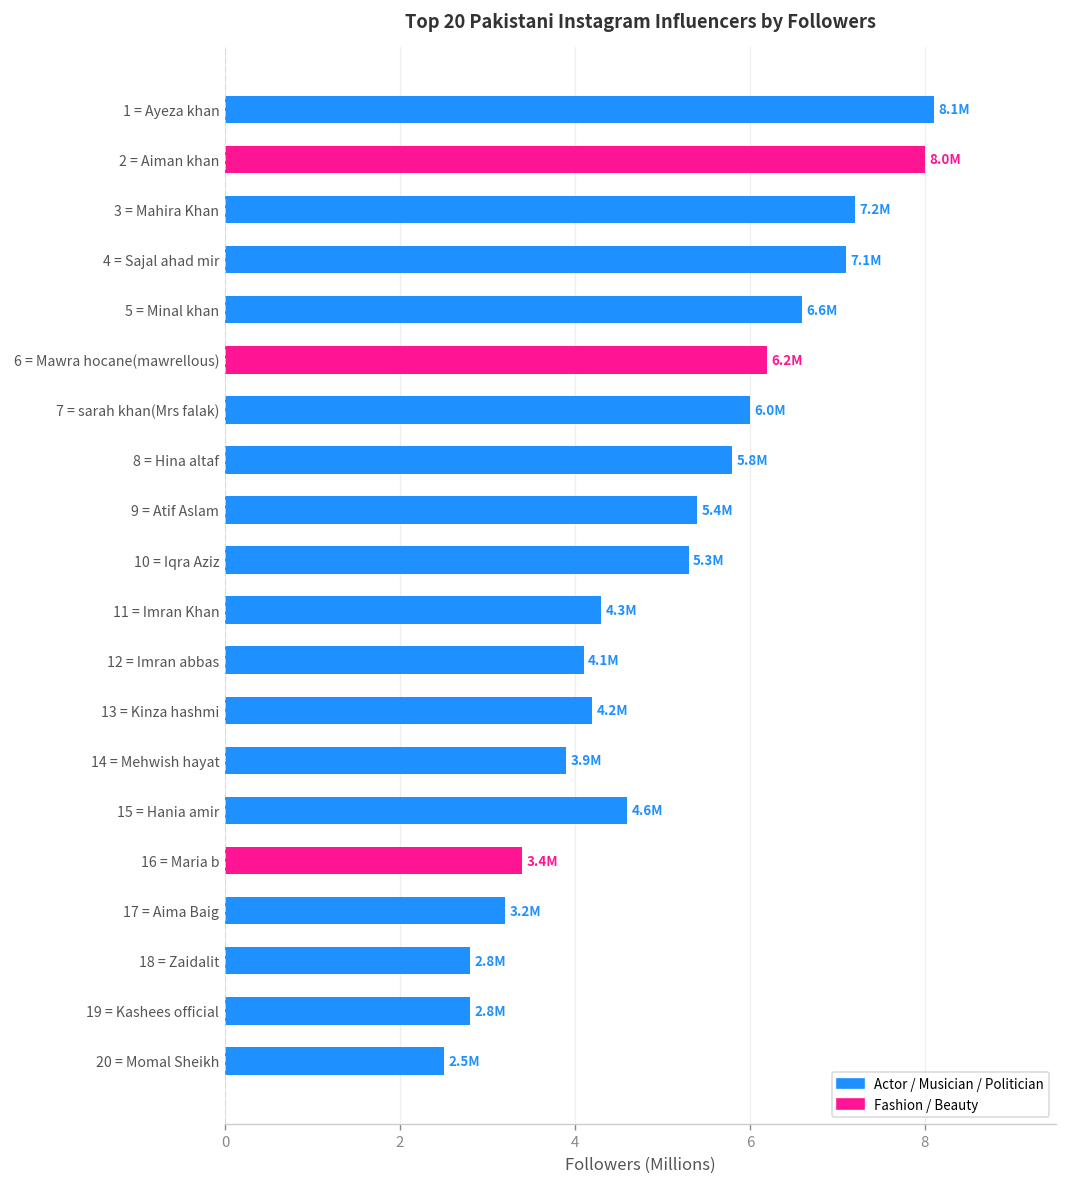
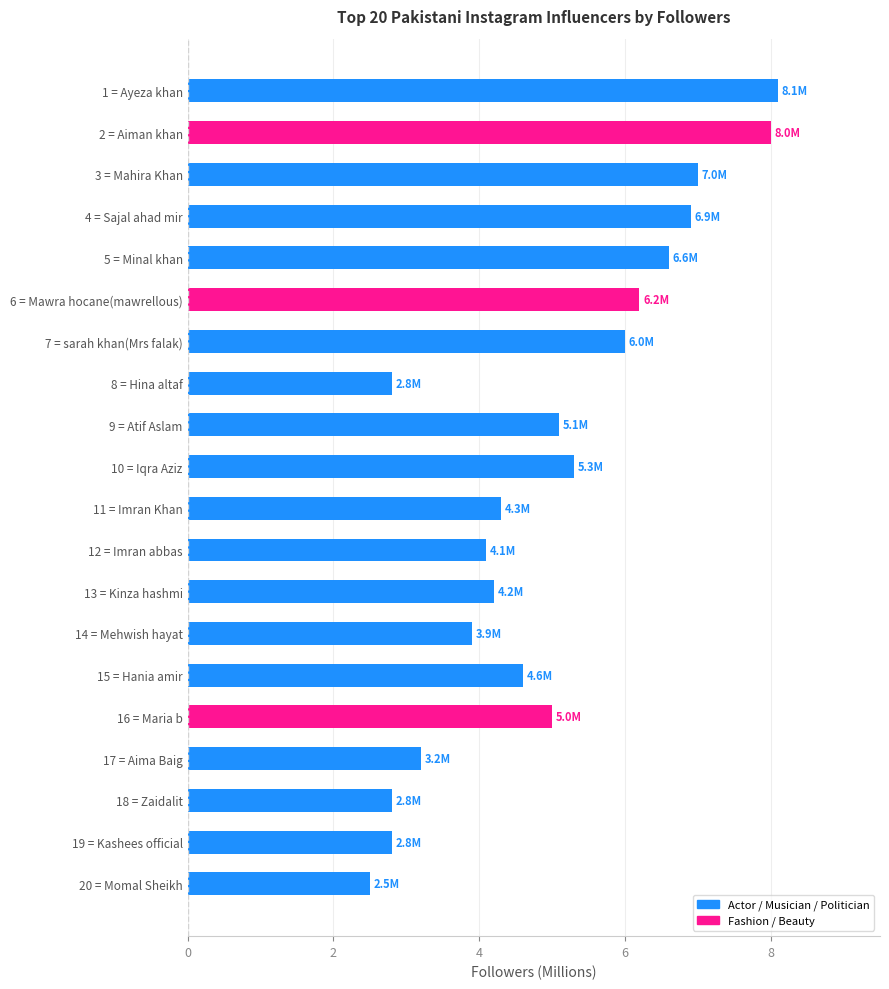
3 = Mahira Khan: 7.2M -> 7.0M
4 = Sajal ahad mir: 7.1M -> 6.9M
8 = Hina altaf: 5.8M -> 2.8M
9 = Atif Aslam: 5.4M -> 5.1M
16 = Maria b: 3.4M -> 5.0M
